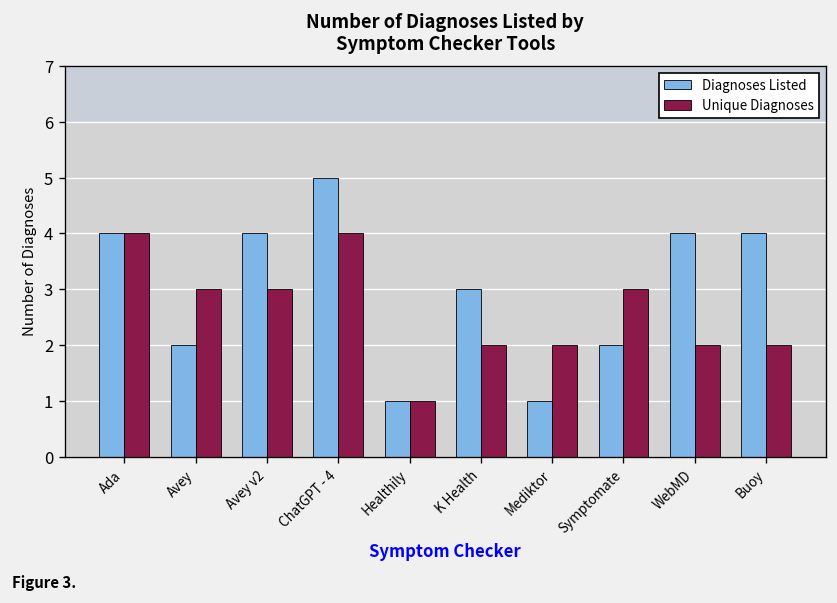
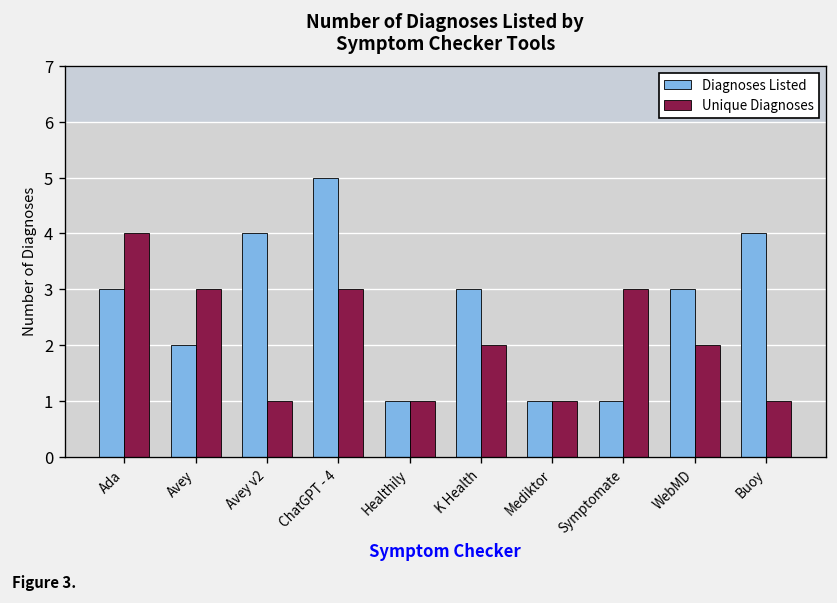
Diagnoses Listed, Ada: 4 -> 3
Unique Diagnoses, Avey v2: 3 -> 1
Unique Diagnoses, ChatGPT - 4: 4 -> 3
Unique Diagnoses, Mediktor: 2 -> 1
Diagnoses Listed, Symptomate: 2 -> 1
Diagnoses Listed, WebMD: 4 -> 3
Unique Diagnoses, Buoy: 2 -> 1
